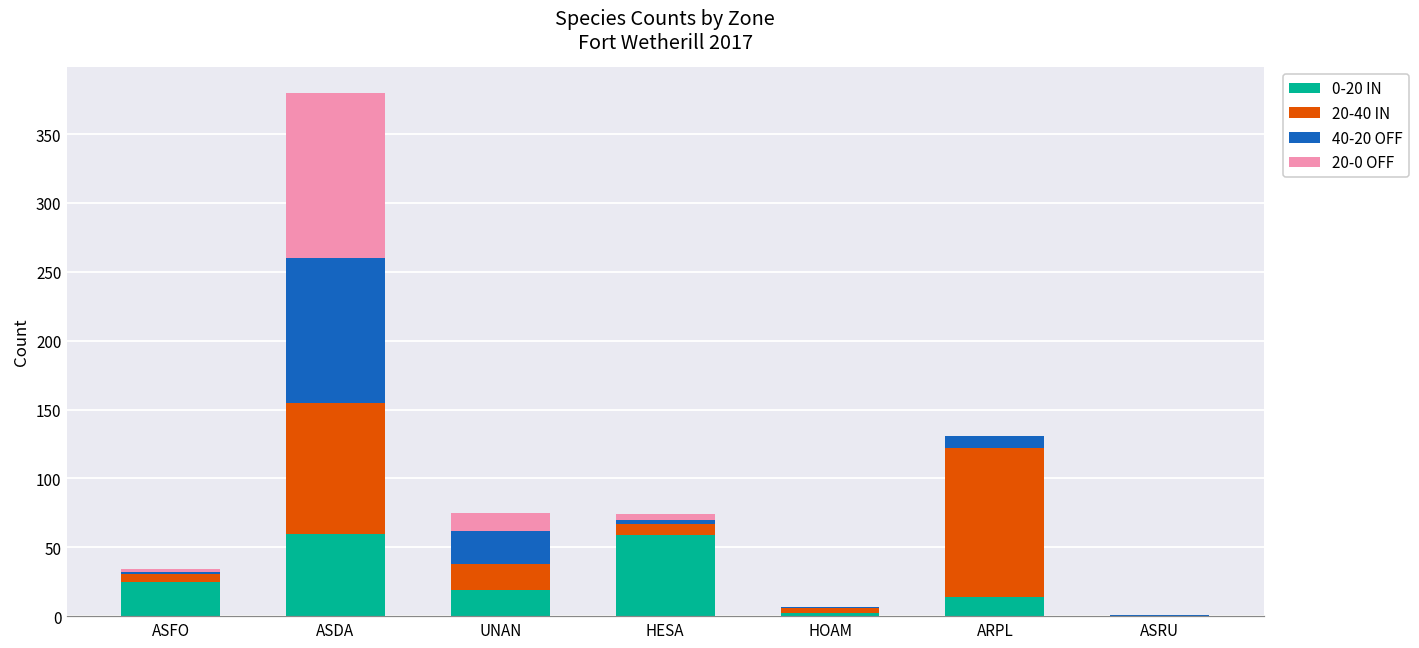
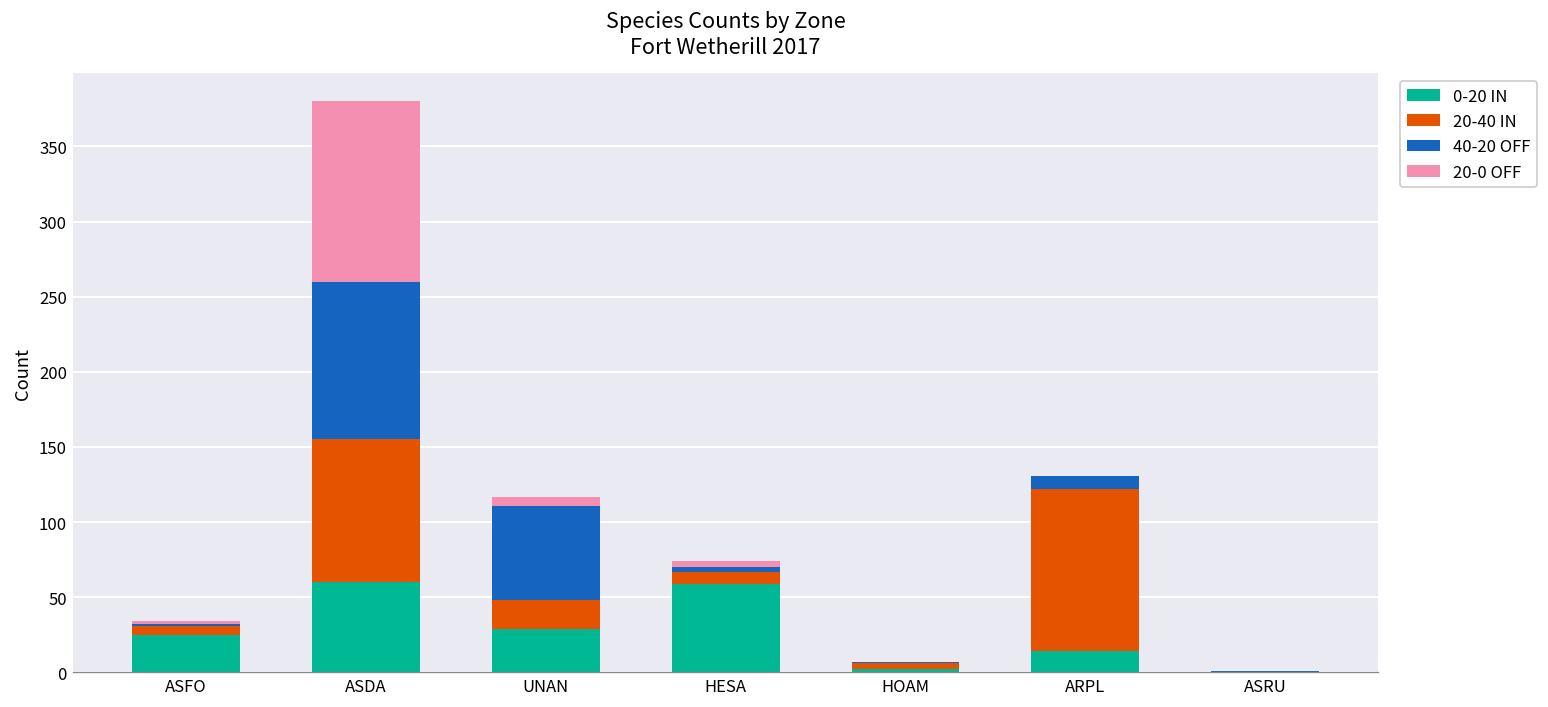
0-20 IN, UNAN: 19 -> 29
40-20 OFF, UNAN: 24 -> 63
20-0 OFF, UNAN: 13 -> 6
